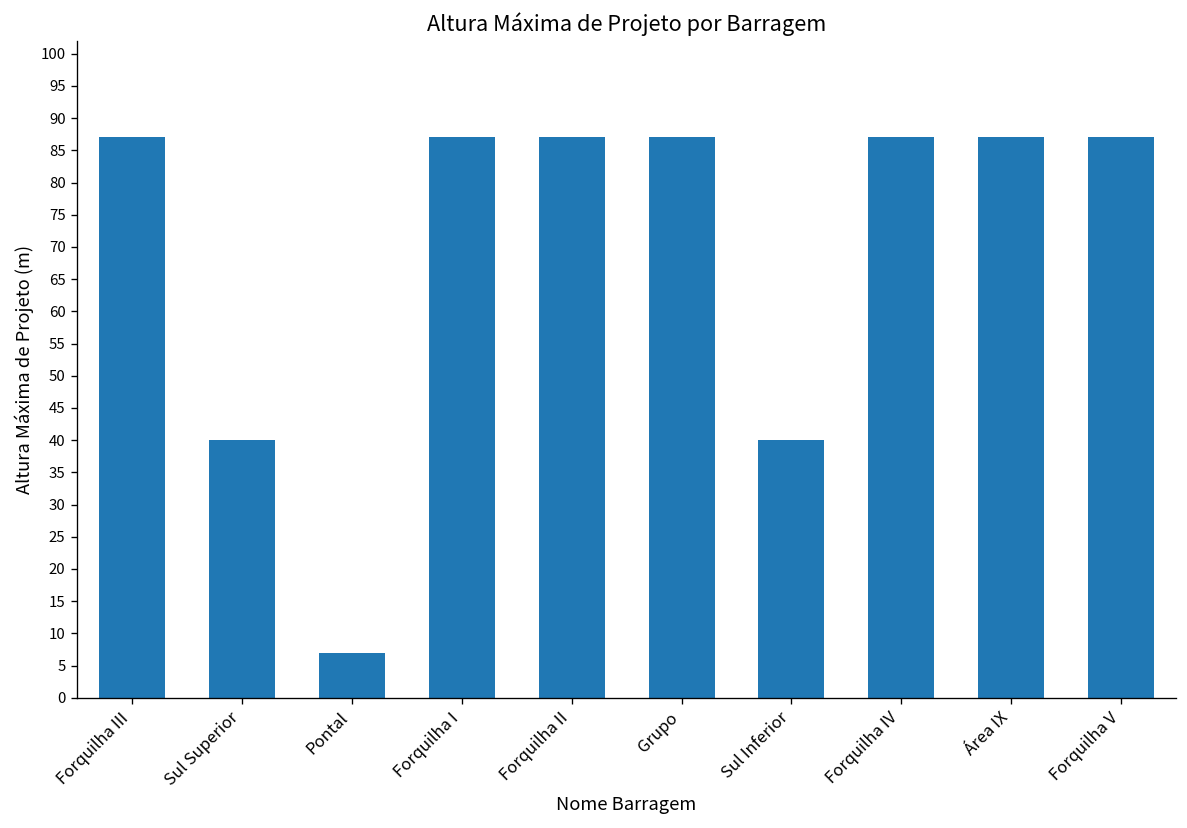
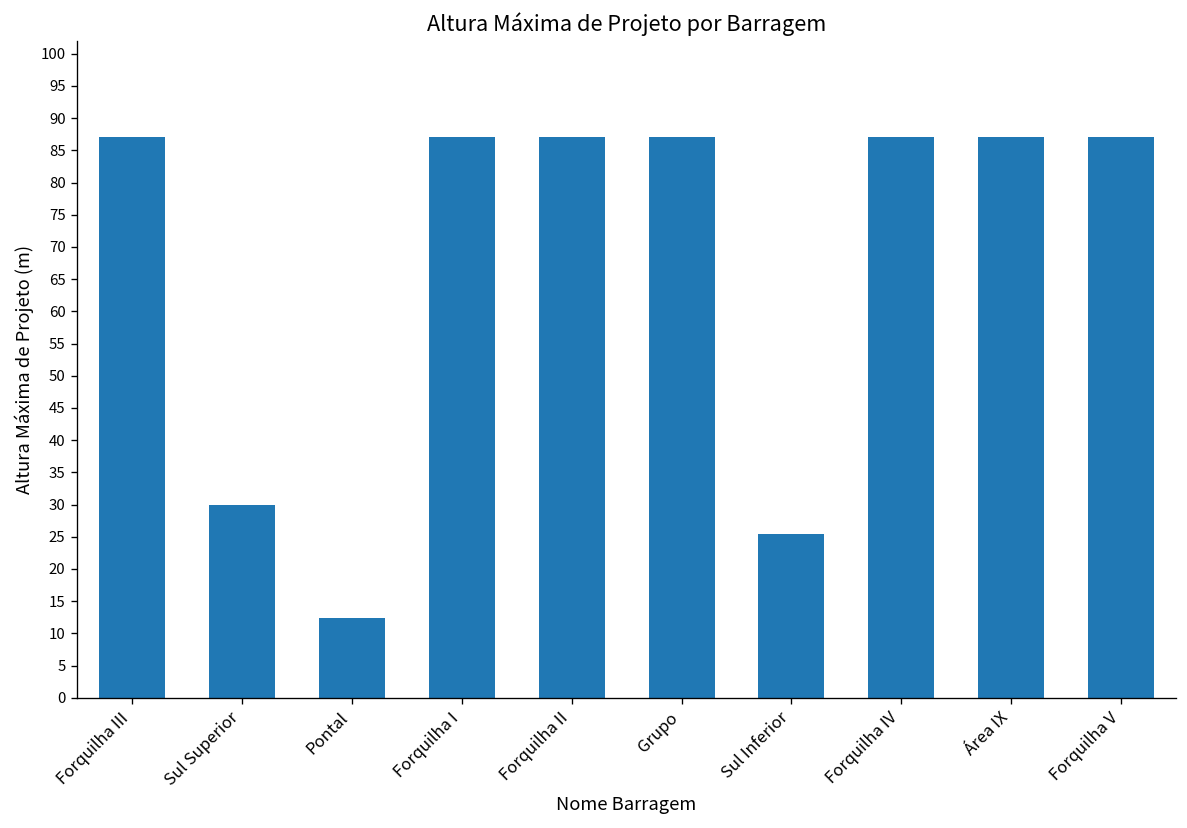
Sul Superior: 40 -> 30
Pontal: 7 -> 12
Sul Inferior: 40 -> 25
